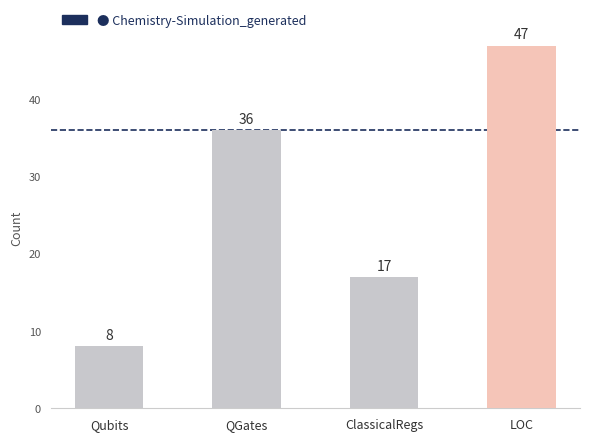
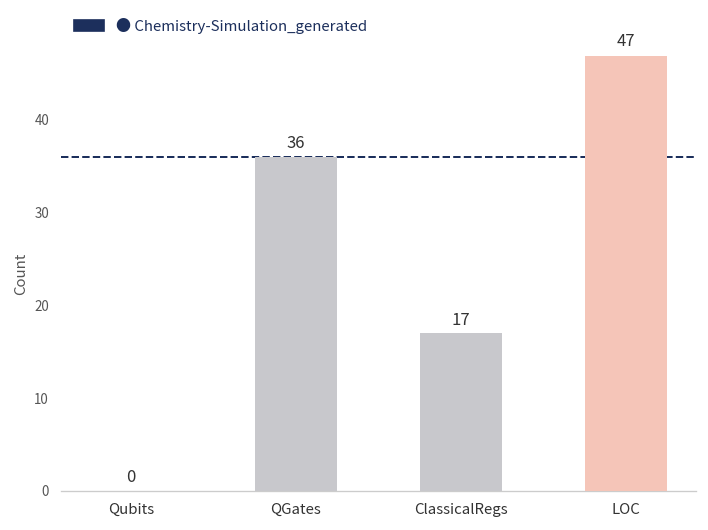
Qubits: 8 -> 0
